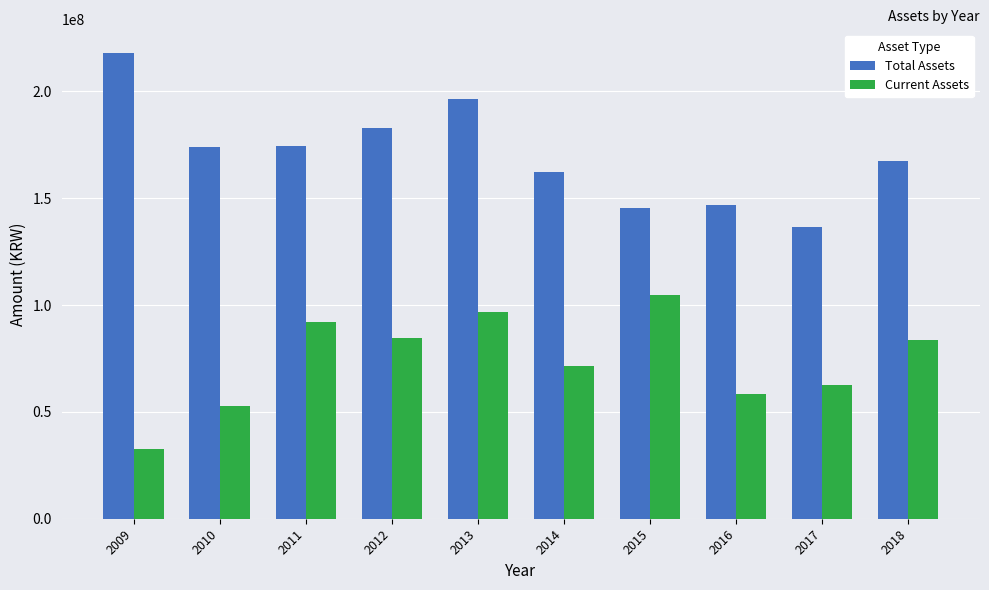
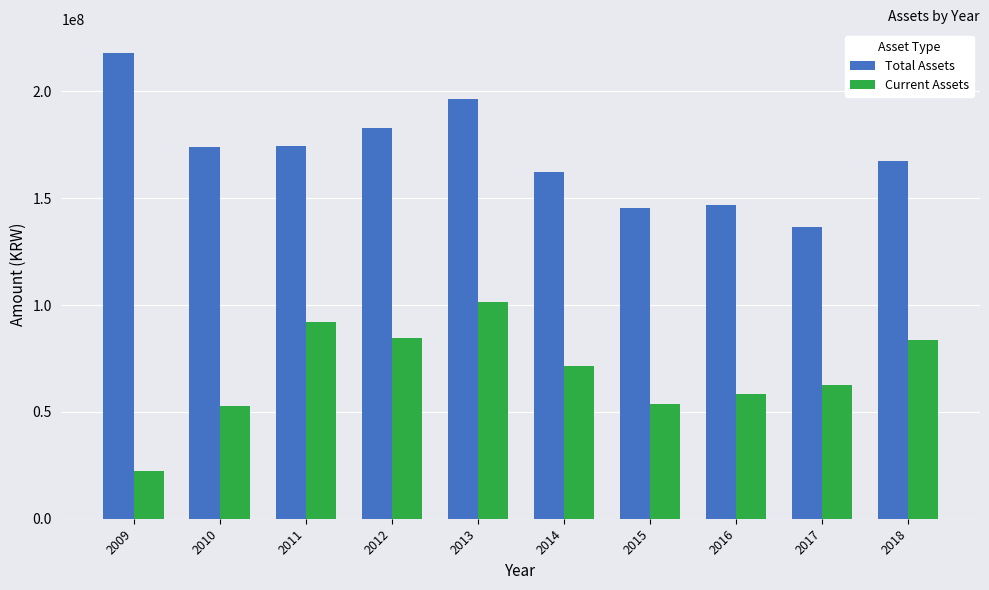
Current Assets, 2009: 32000000 -> 23000000
Current Assets, 2013: 97000000 -> 101000000
Current Assets, 2015: 105000000 -> 54000000
